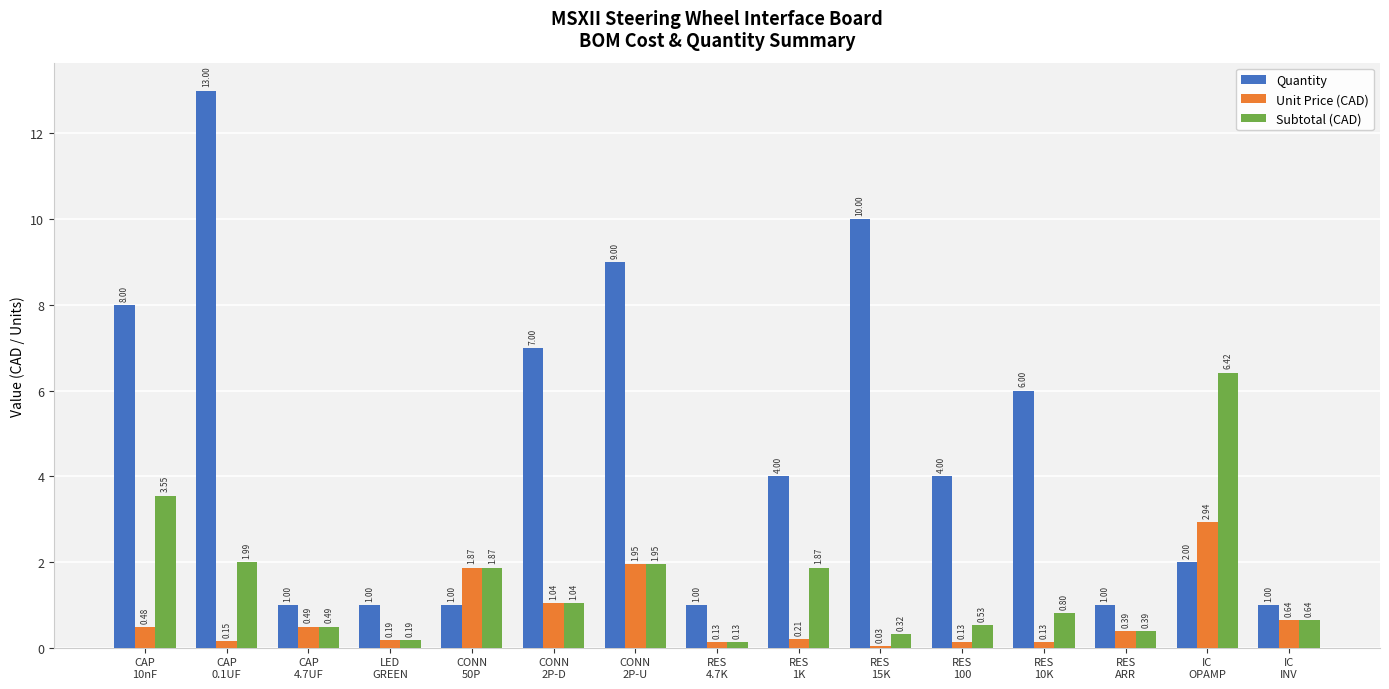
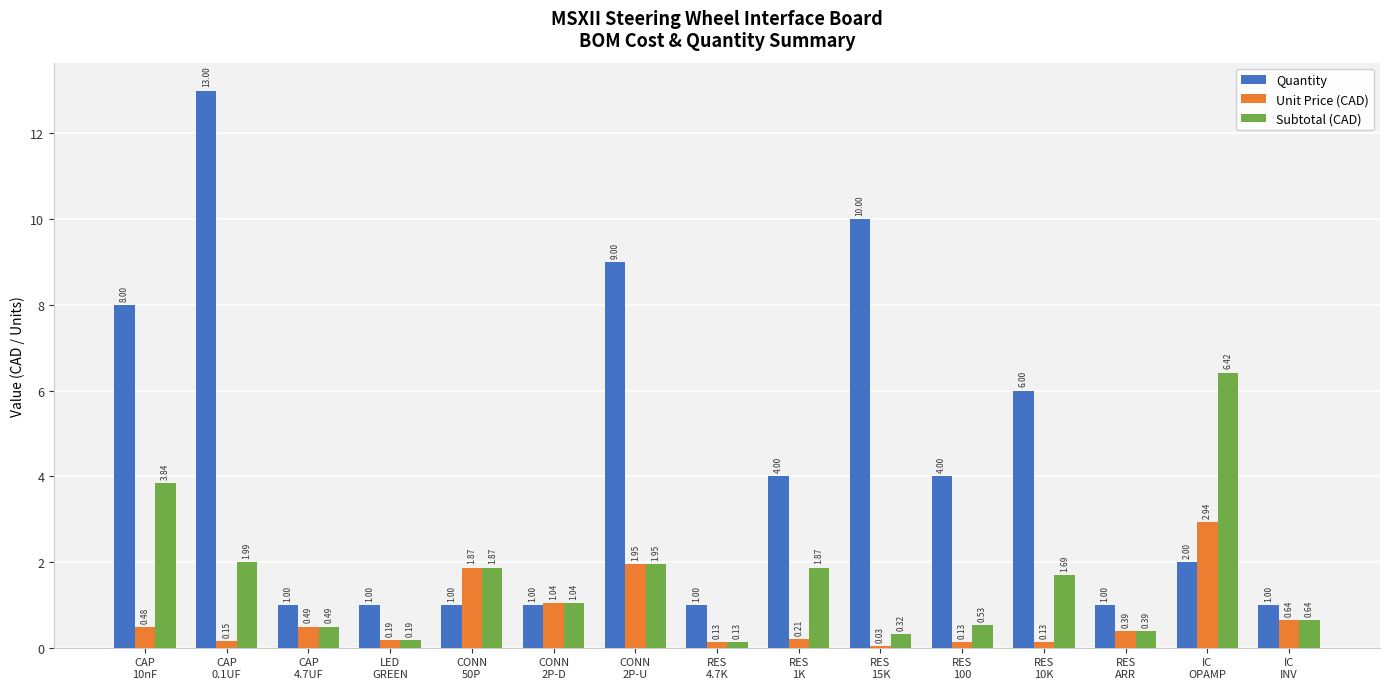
Subtotal (CAD), CAP 10nF: 3.55 -> 3.84
Quantity, CONN 2P-D: 7.00 -> 1.00
Subtotal (CAD), RES 10K: 0.80 -> 1.69
